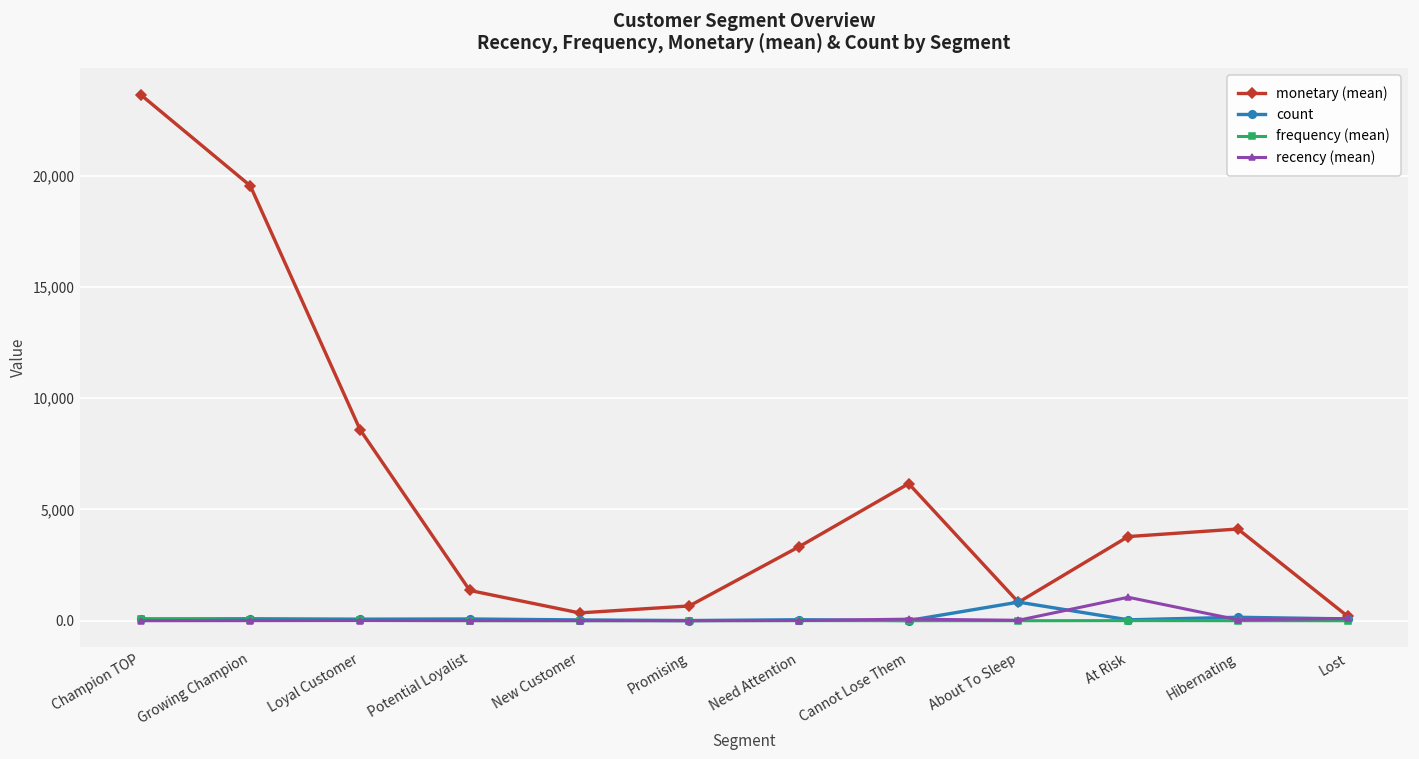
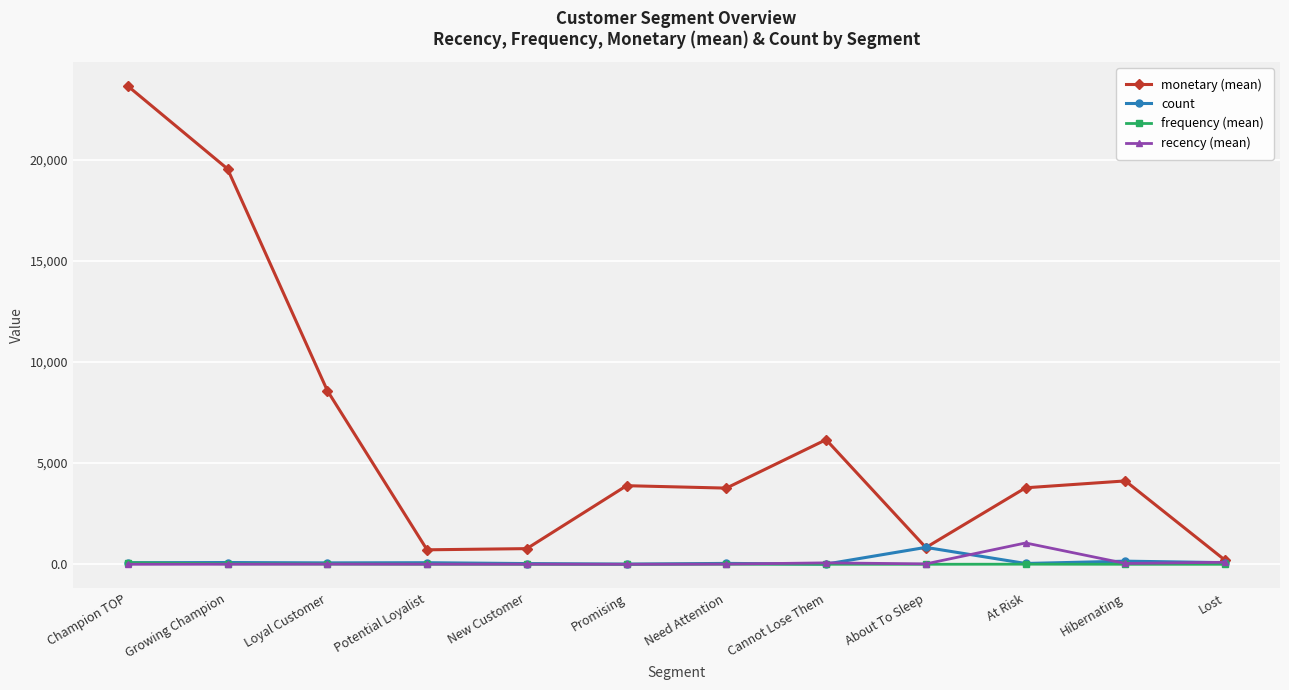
monetary (mean), Potential Loyalist: 1,400 -> 700
monetary (mean), New Customer: 400 -> 800
monetary (mean), Promising: 700 -> 3,900
monetary (mean), Need Attention: 3,300 -> 3,800
